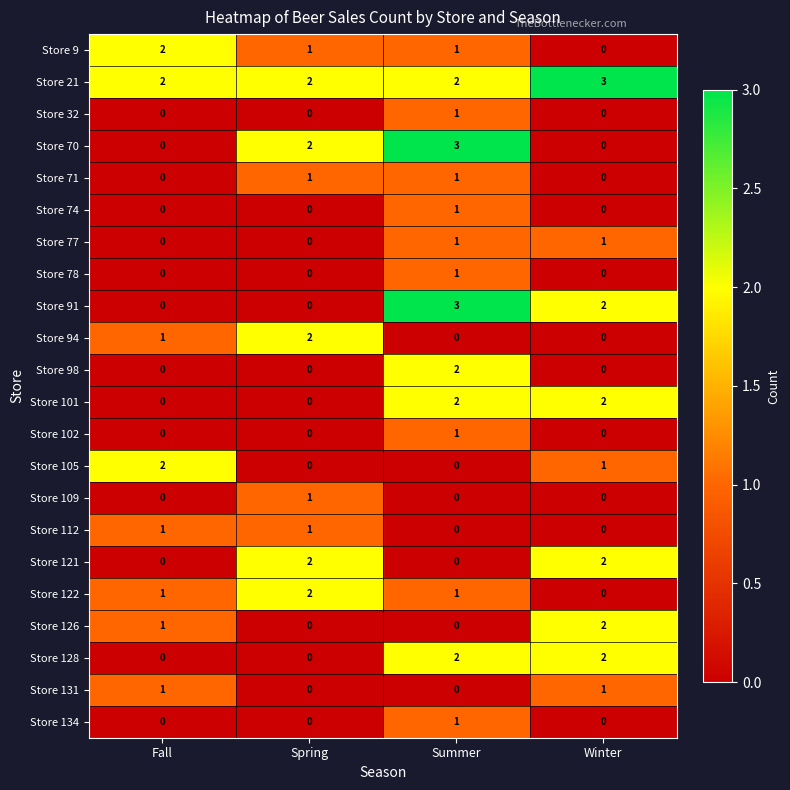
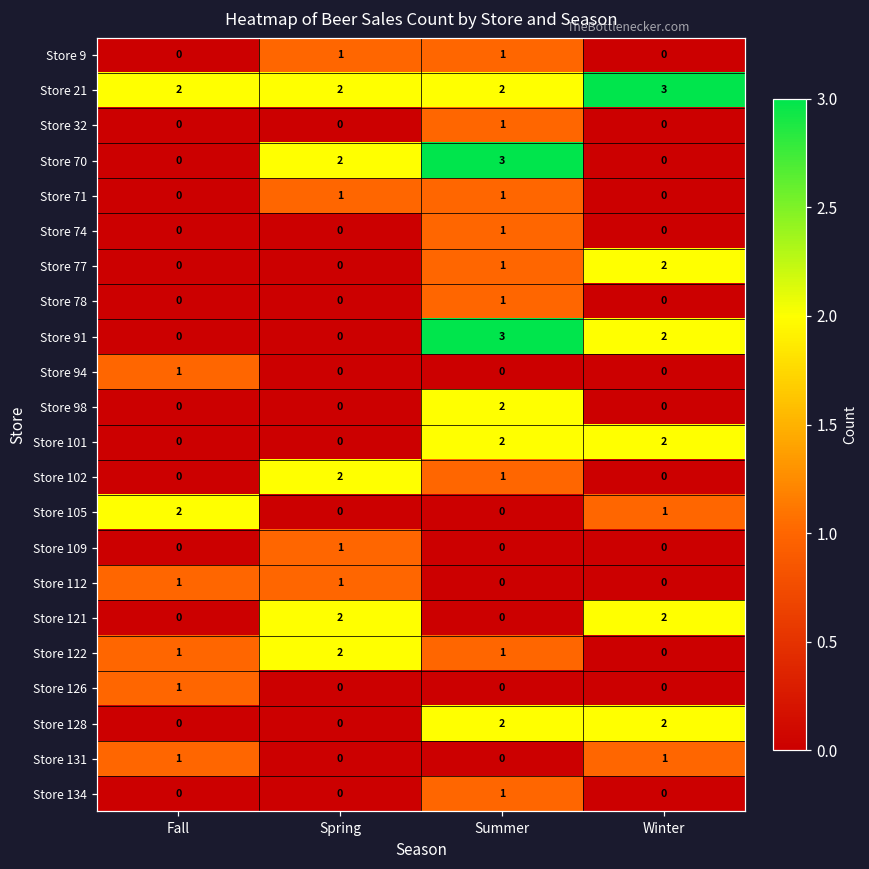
Store 9, Fall: 2 -> 0
Store 77, Winter: 1 -> 2
Store 94, Spring: 2 -> 0
Store 102, Spring: 0 -> 2
Store 126, Winter: 2 -> 0
